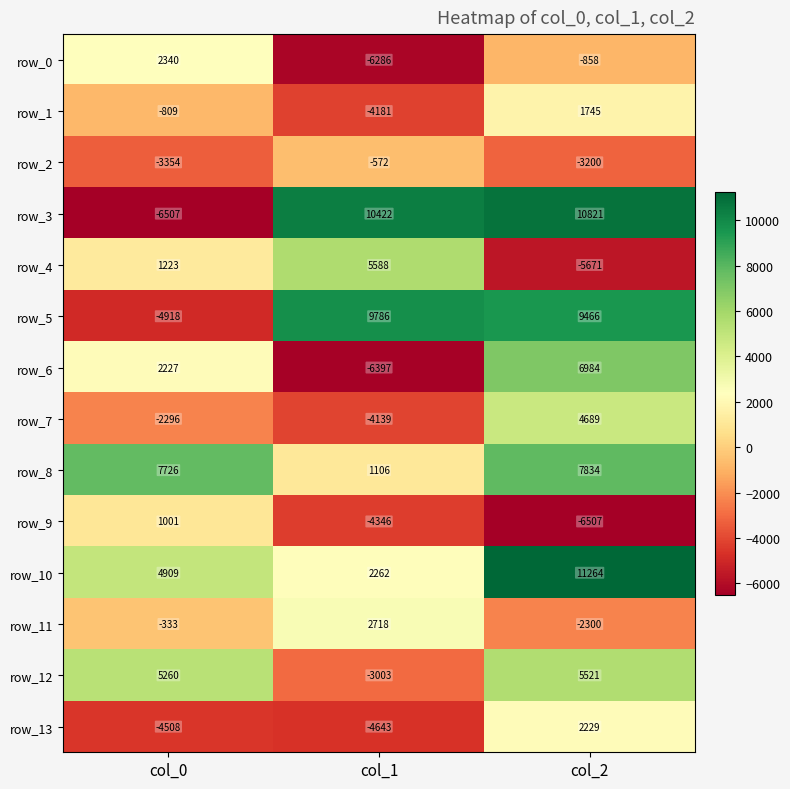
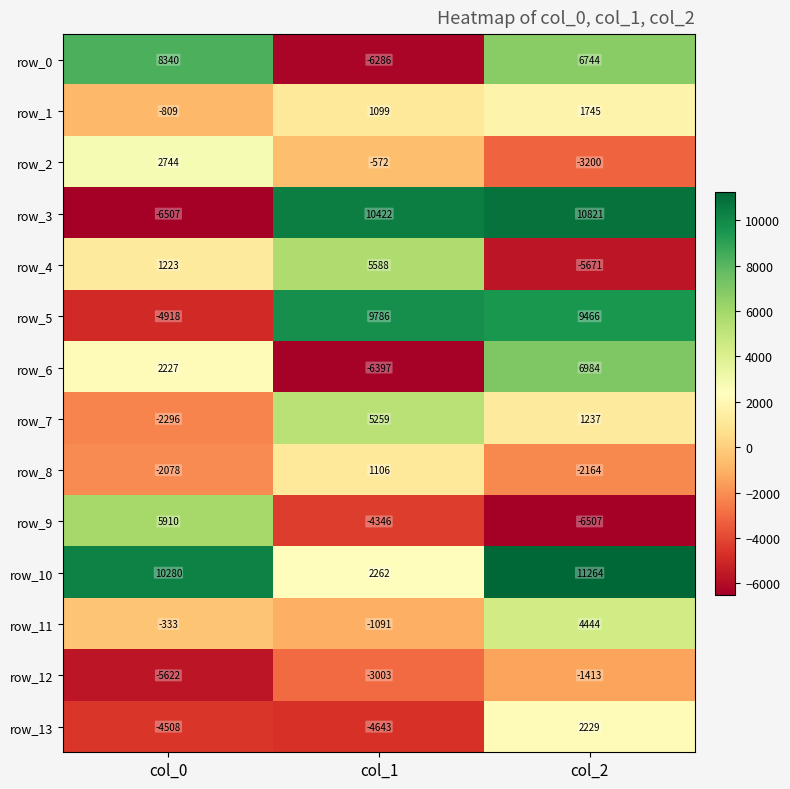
row_0, col_0: 2340 -> 8340
row_0, col_2: -858 -> 6744
row_1, col_1: -4181 -> 1099
row_2, col_0: -3354 -> 2744
row_7, col_1: -4139 -> 5259
row_7, col_2: 4689 -> 1237
row_8, col_0: 7726 -> -2078
row_8, col_2: 7834 -> -2164
row_9, col_0: 1001 -> 5910
row_10, col_0: 4909 -> 10280
row_11, col_1: 2718 -> -1091
row_11, col_2: -2300 -> 4444
row_12, col_0: 5260 -> -5622
row_12, col_2: 5521 -> -1413
